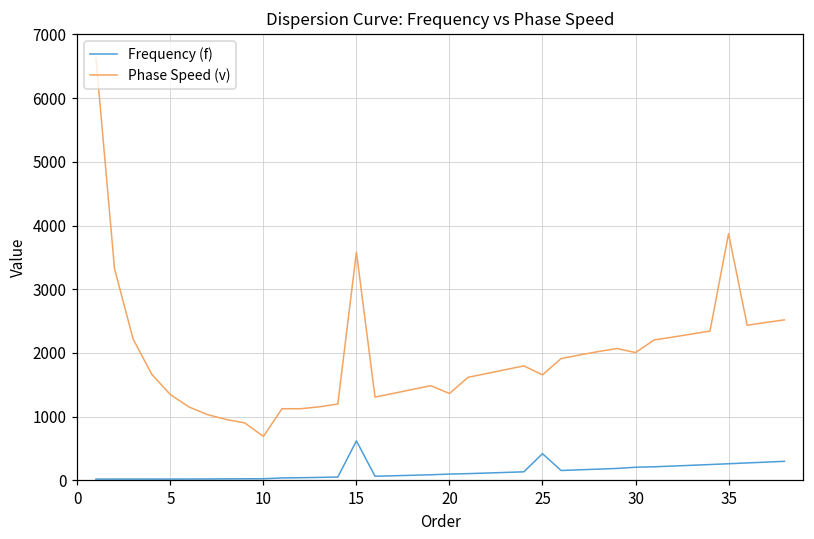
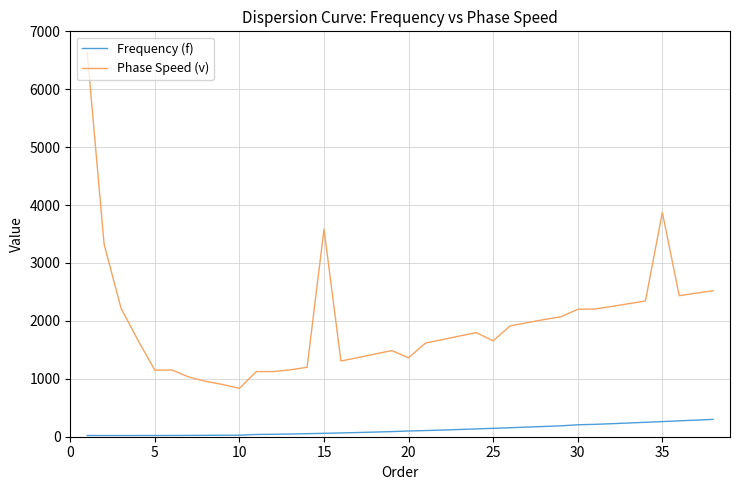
Phase Speed (v), 5: 1300 -> 1100
Phase Speed (v), 10: 700 -> 800
Frequency (f), 15: 600 -> 100
Frequency (f), 25: 400 -> 100
Phase Speed (v), 30: 2000 -> 2200
